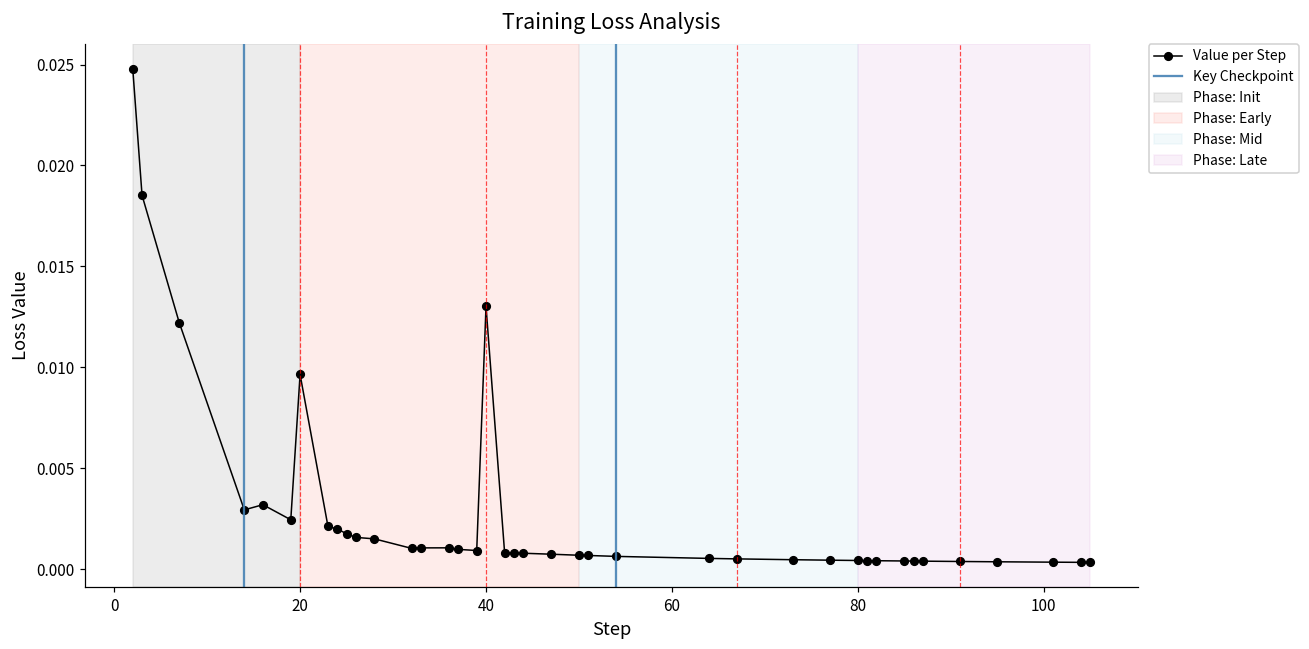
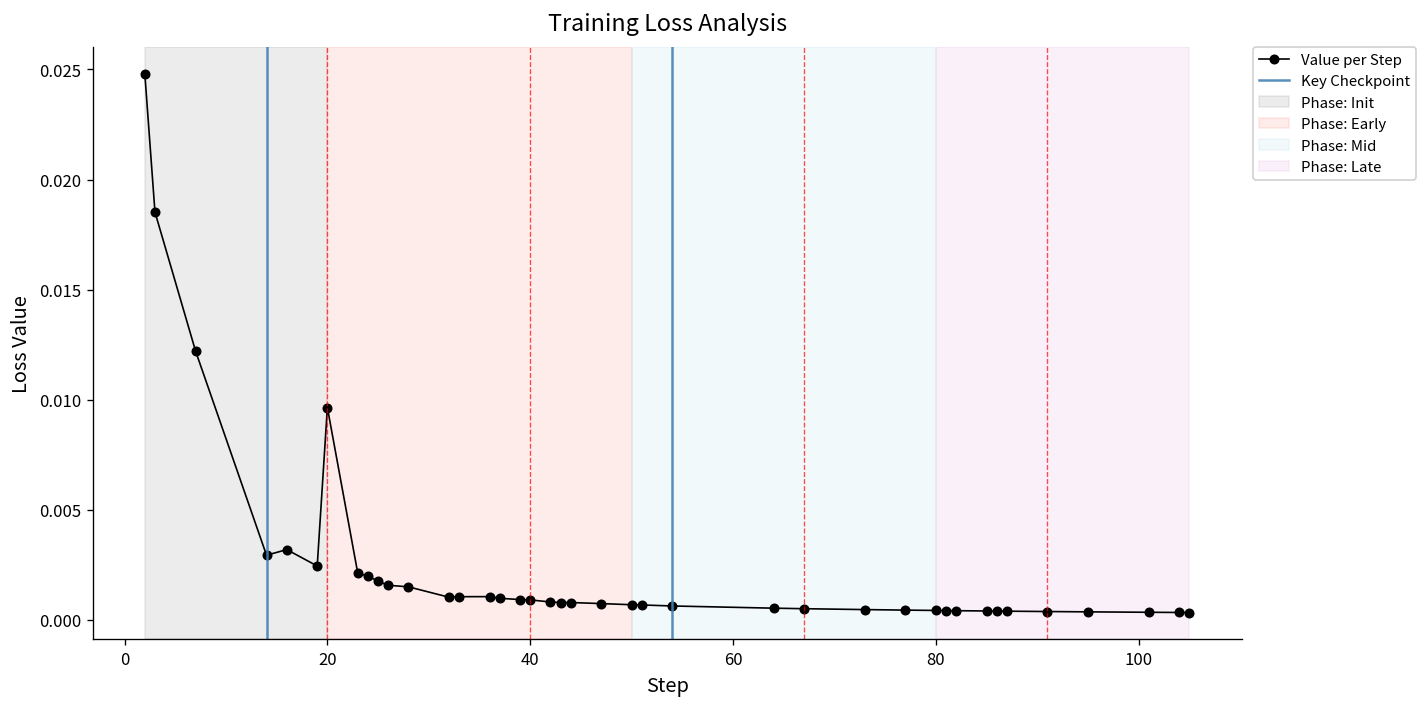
40: 0.0130 -> 0.0009
